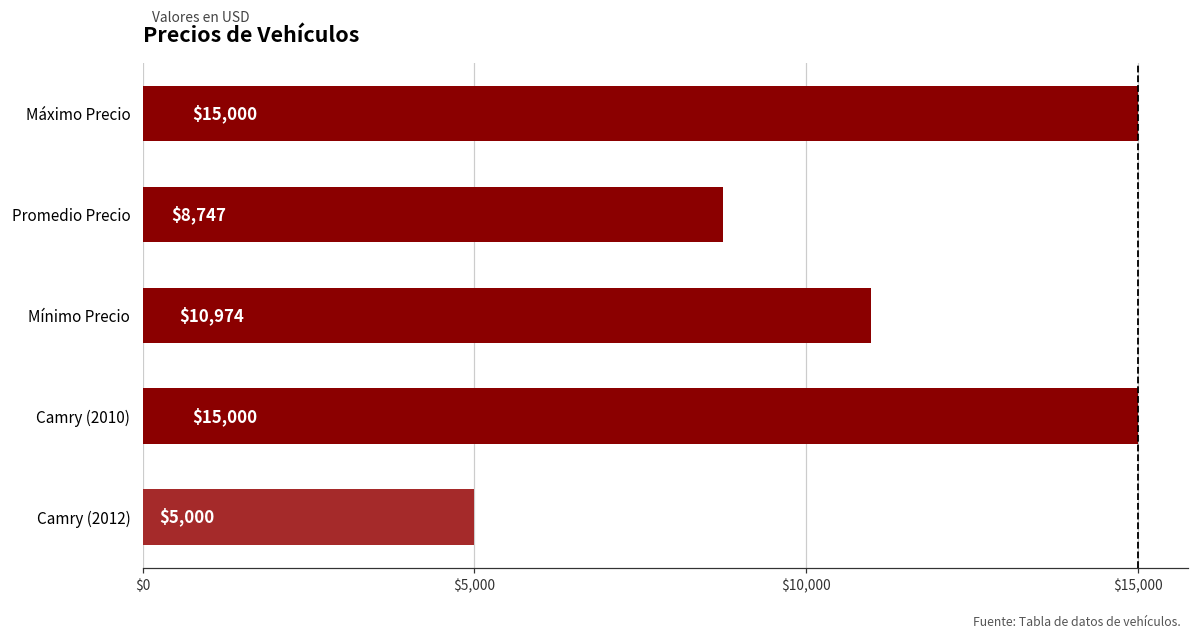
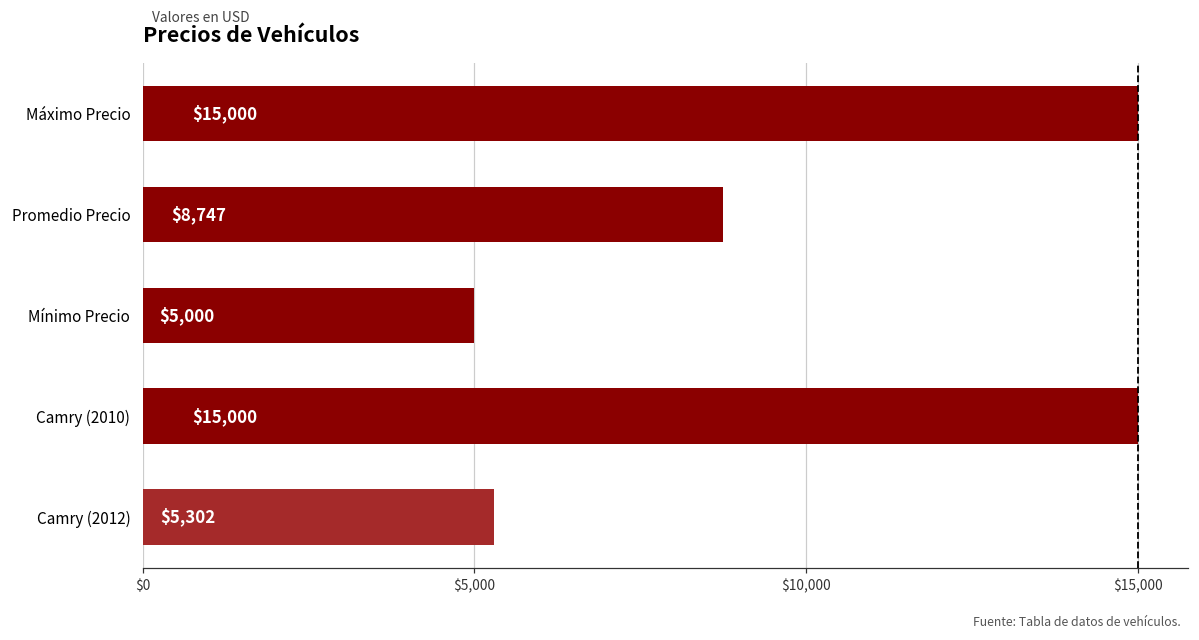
Mínimo Precio: $10,974 -> $5,000
Camry (2012): $5,000 -> $5,302
